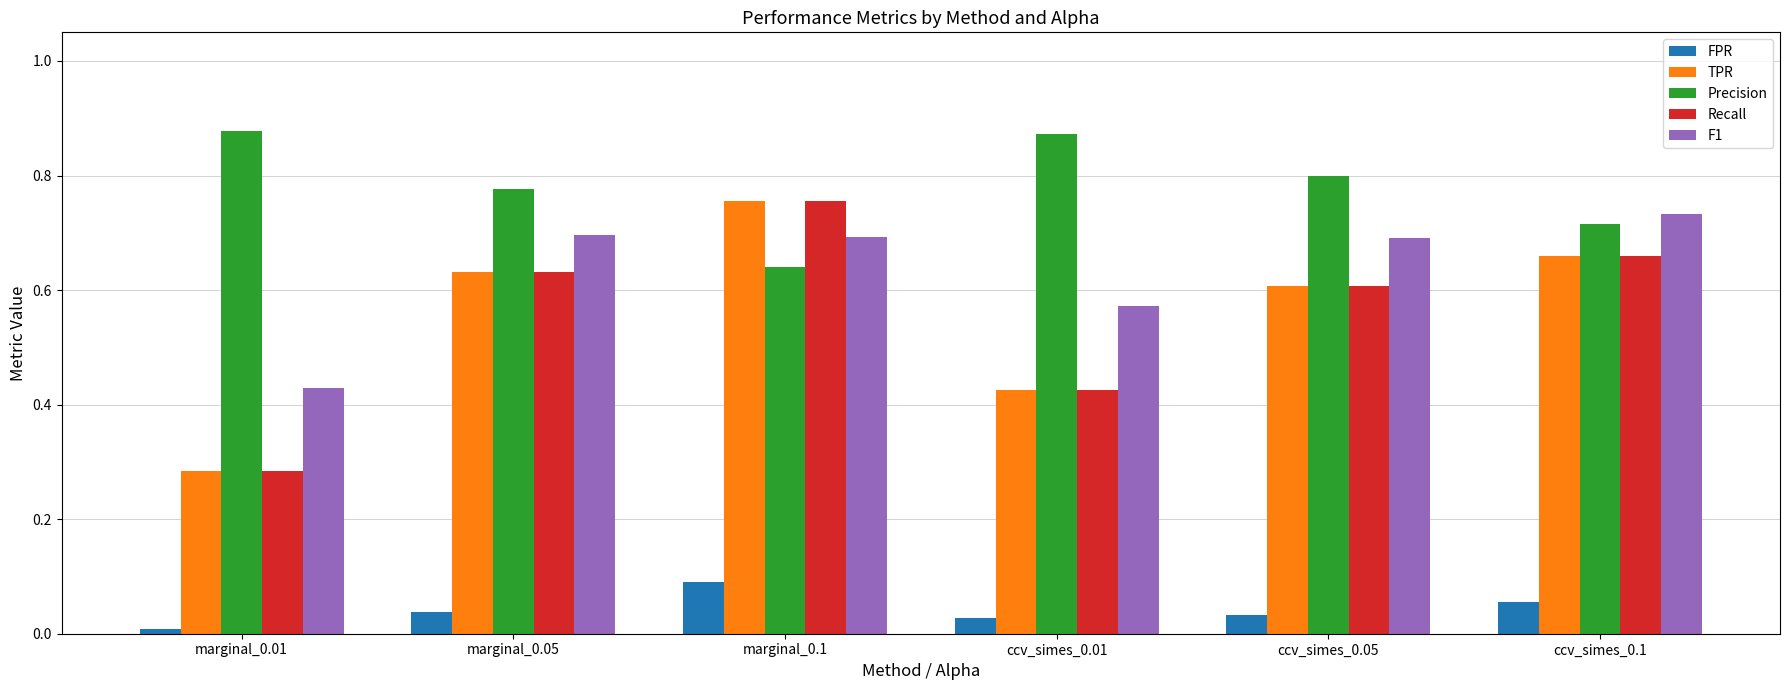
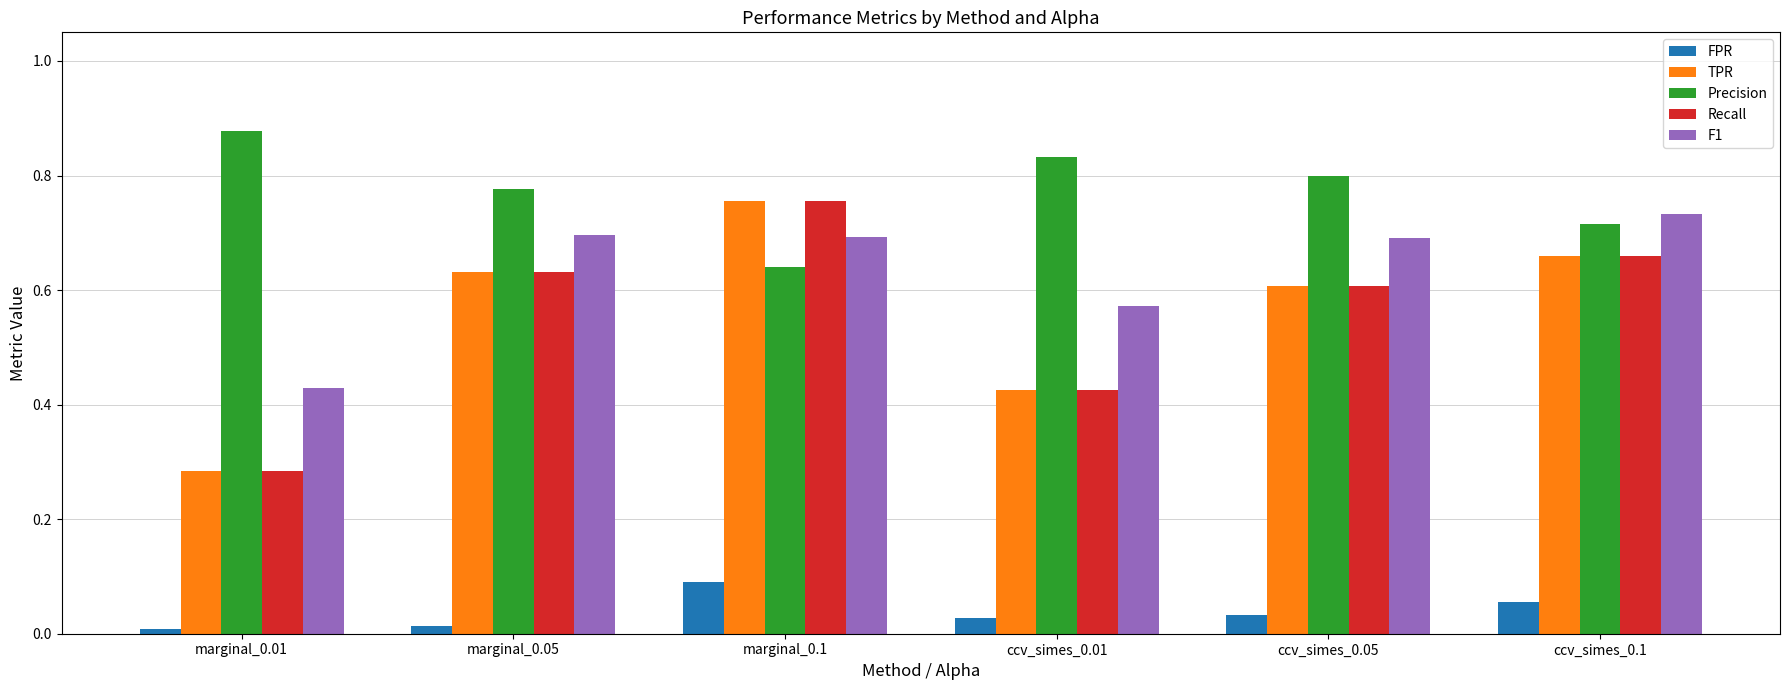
FPR, marginal_0.05: 0.04 -> 0.01
Precision, ccv_simes_0.01: 0.87 -> 0.83
